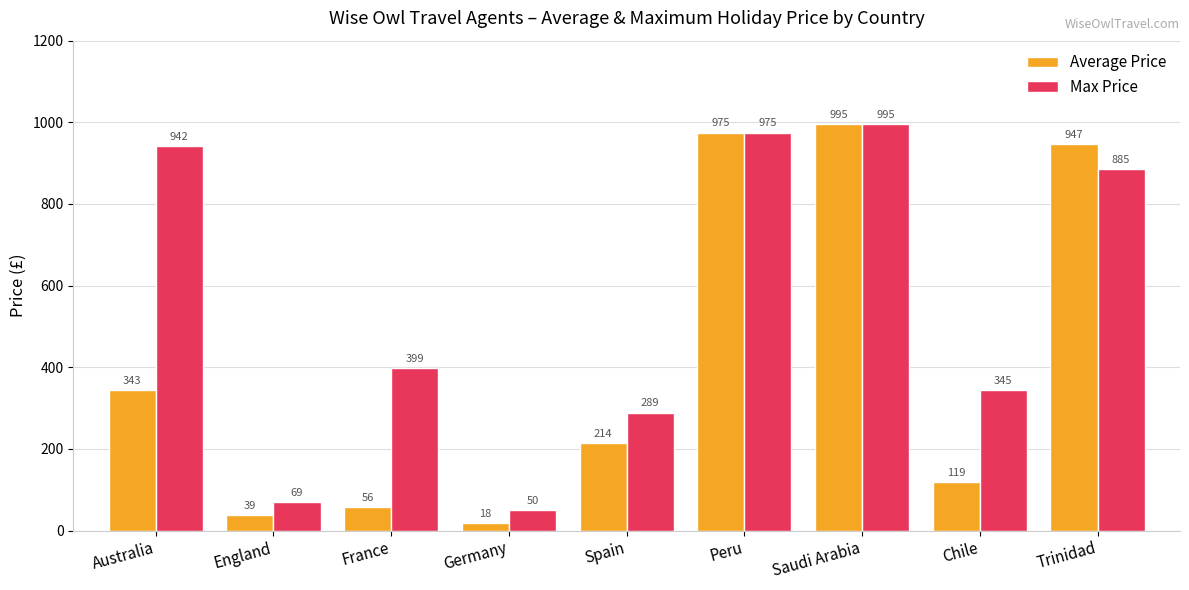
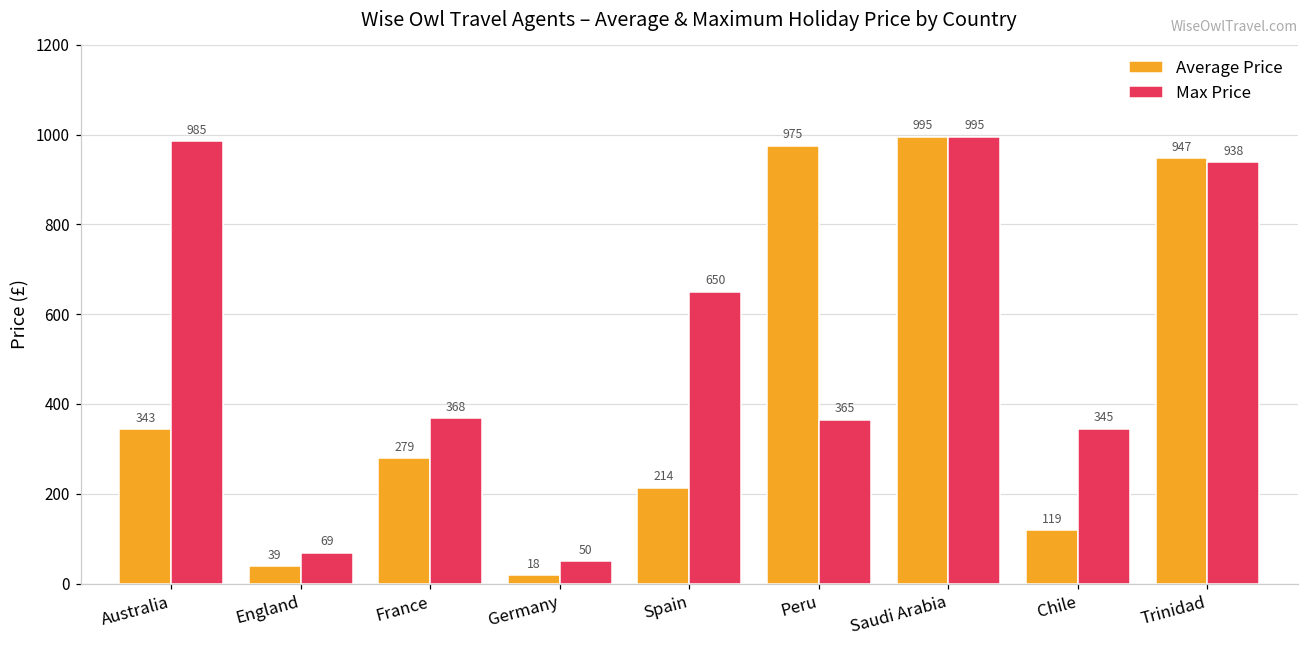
Max Price, Australia: 942 -> 985
Average Price, France: 56 -> 279
Max Price, France: 399 -> 368
Max Price, Spain: 289 -> 650
Max Price, Peru: 975 -> 365
Max Price, Trinidad: 885 -> 938
